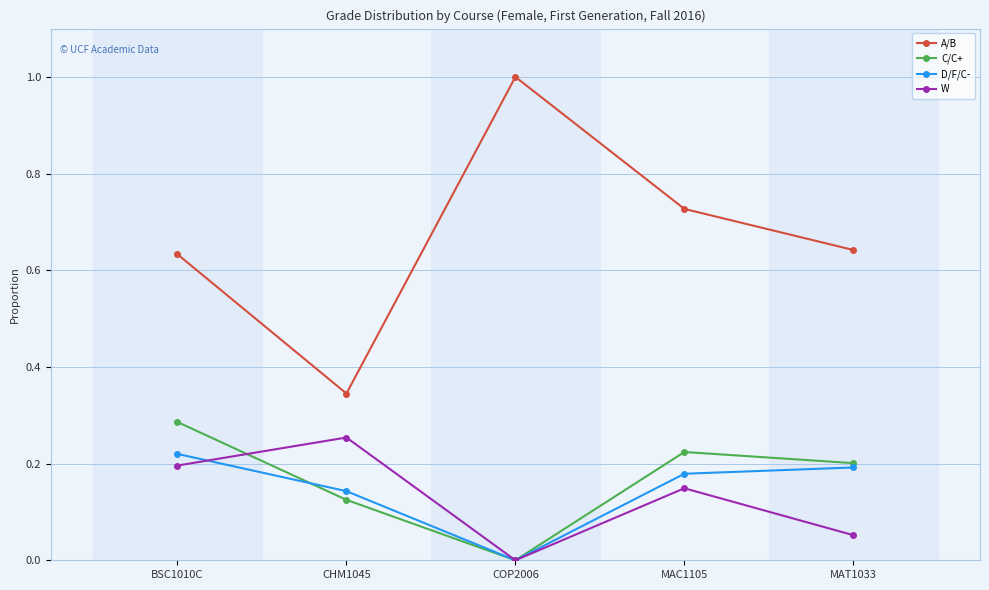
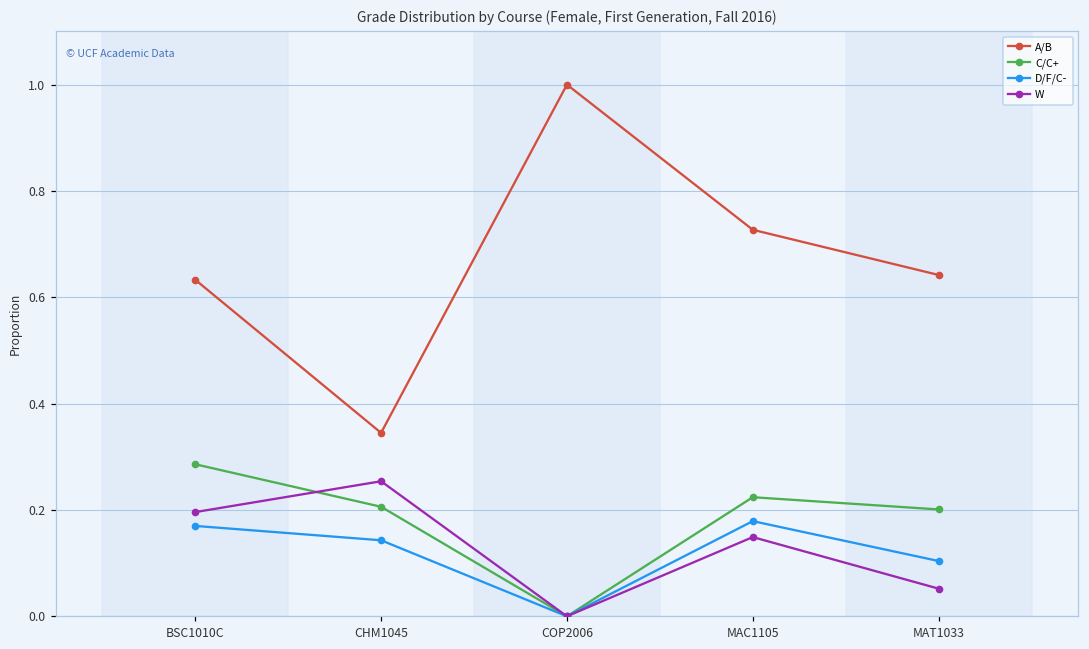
D/F/C-, BSC1010C: 0.22 -> 0.17
C/C+, CHM1045: 0.13 -> 0.21
D/F/C-, MAT1033: 0.19 -> 0.10
